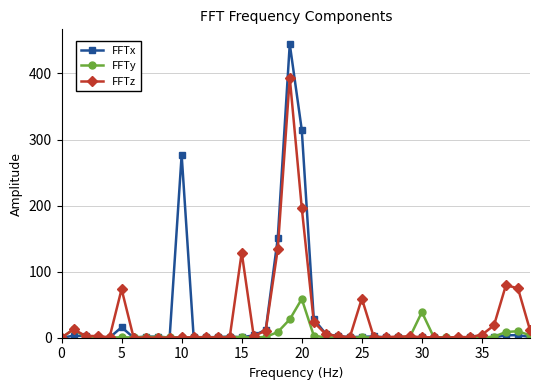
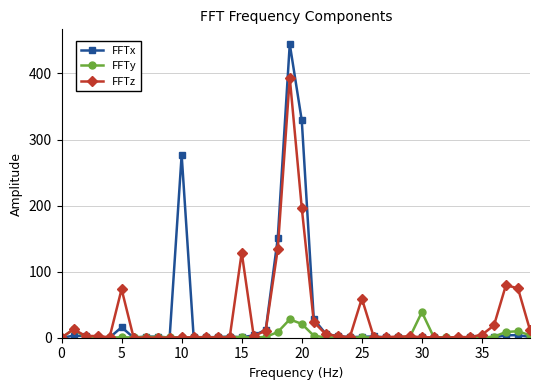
FFTx, 20: 310 -> 330
FFTy, 20: 60 -> 20
